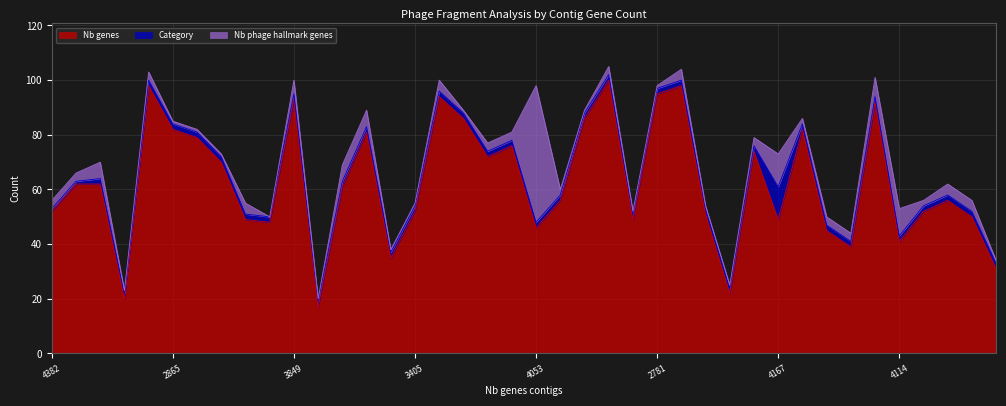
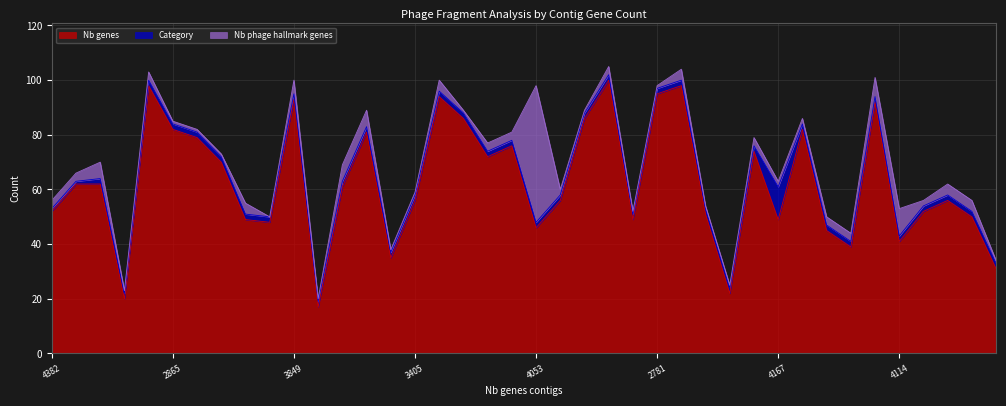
Nb genes, 3405: 52 -> 56
Nb phage hallmark genes, 4167: 12 -> 2
